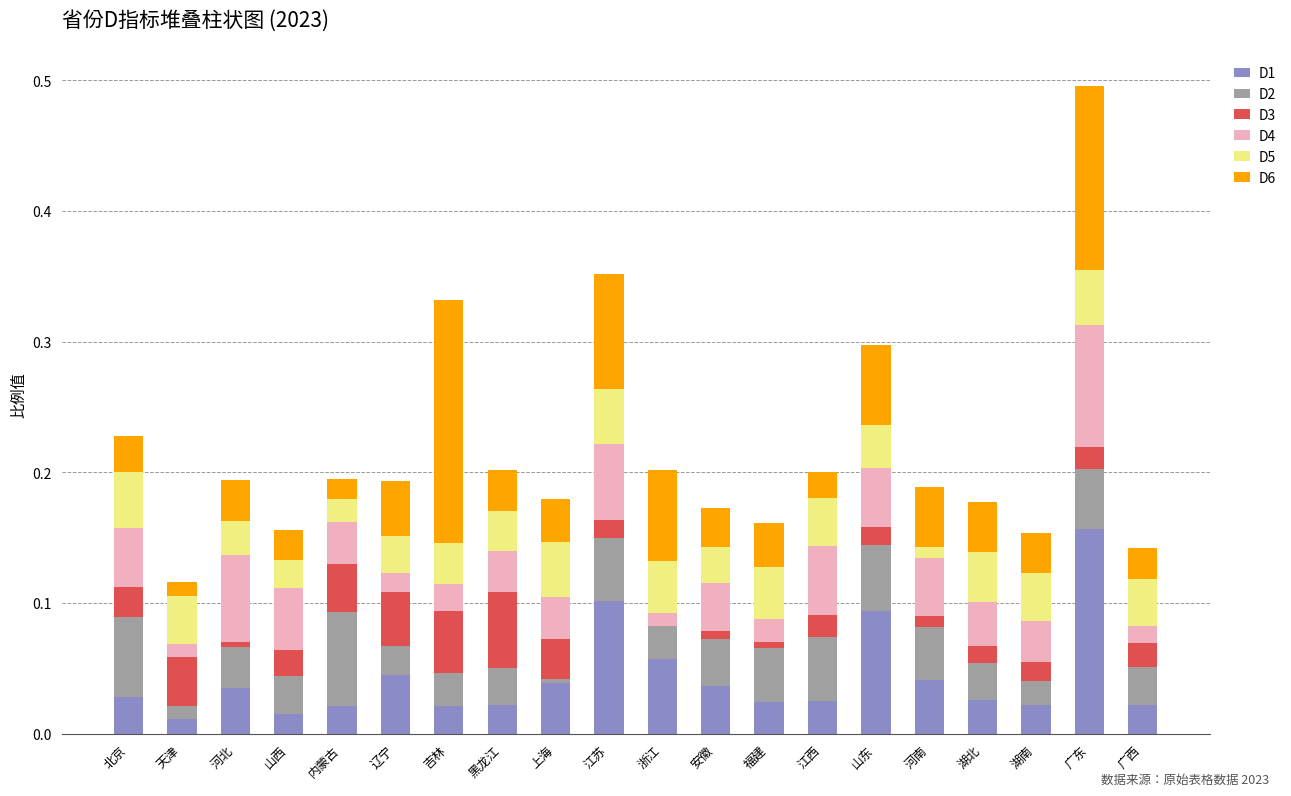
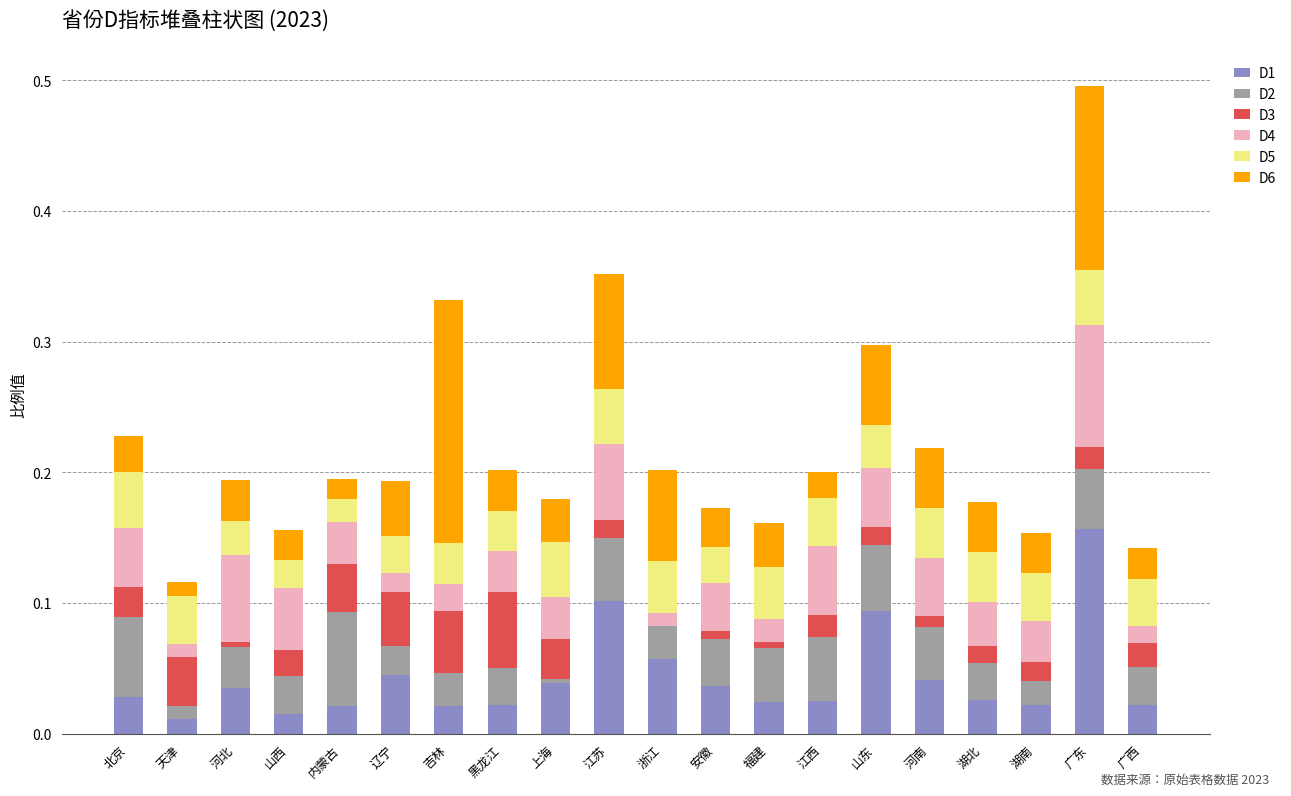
D5, 河南: 0.009 -> 0.039
